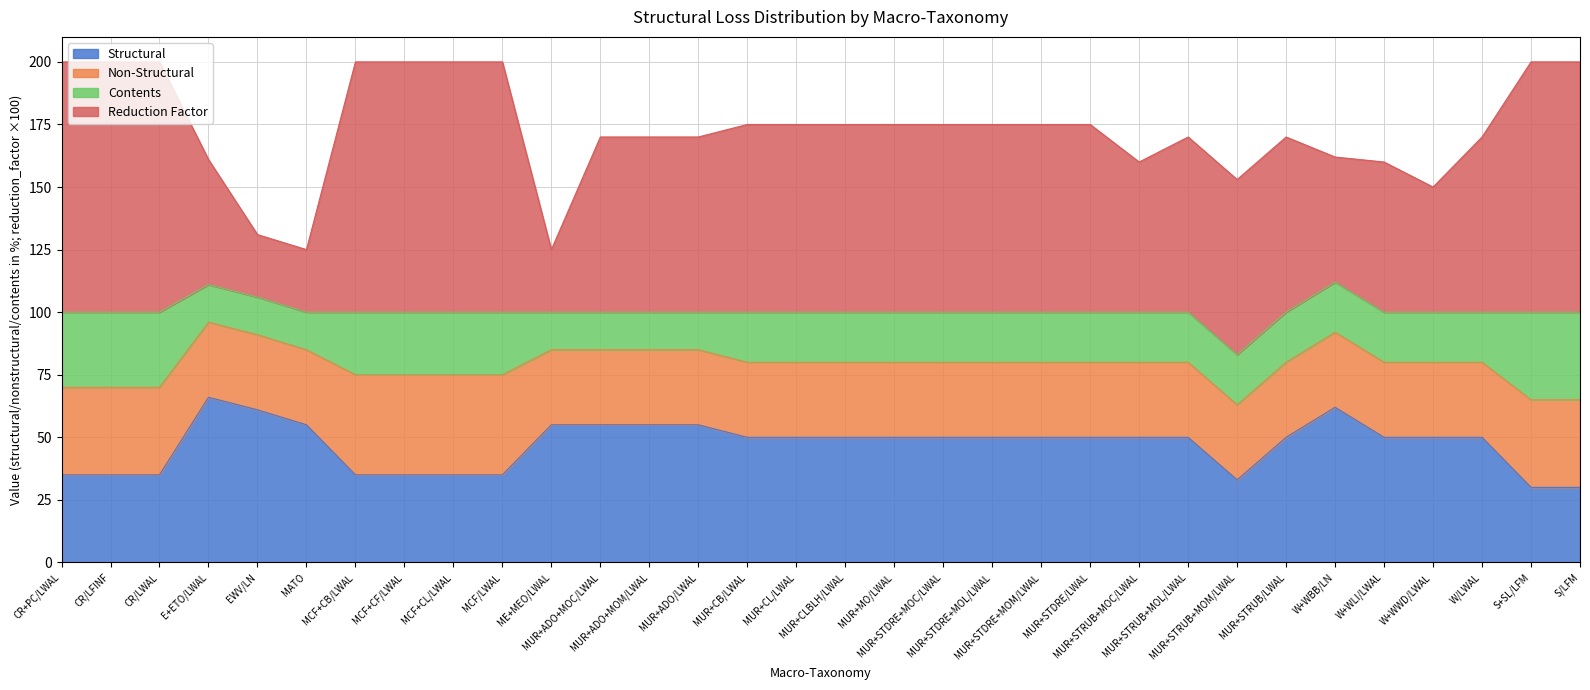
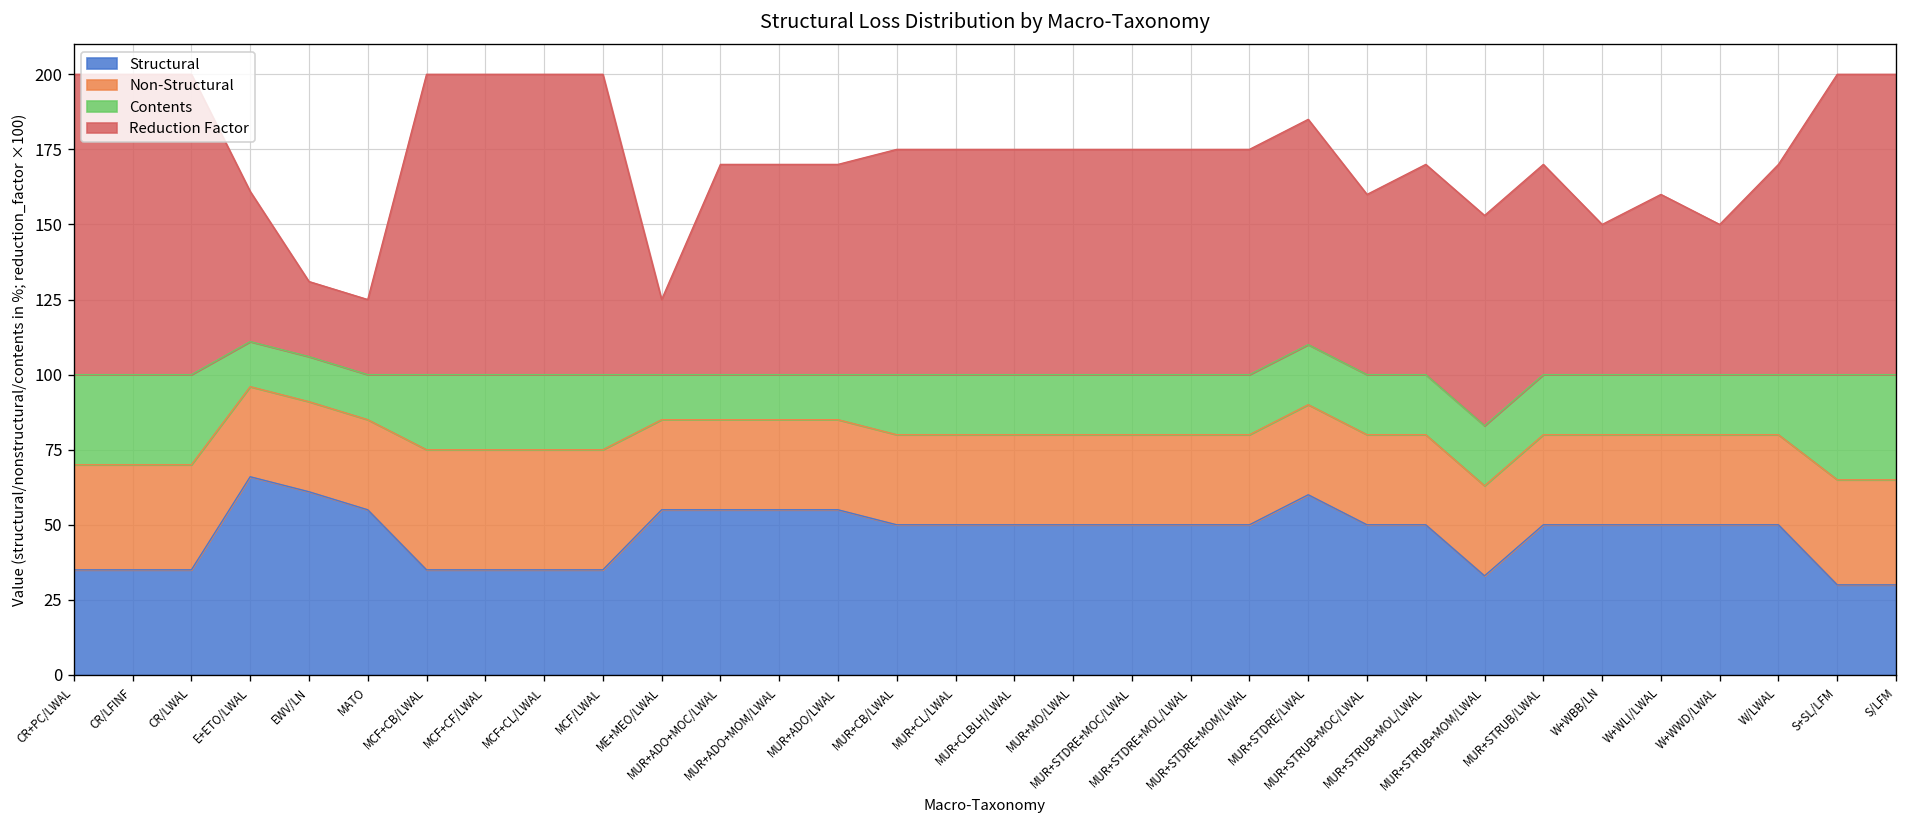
Structural, MUR+STDRE/LWAL: 50 -> 60
Structural, W+WBB/LN: 62 -> 50
